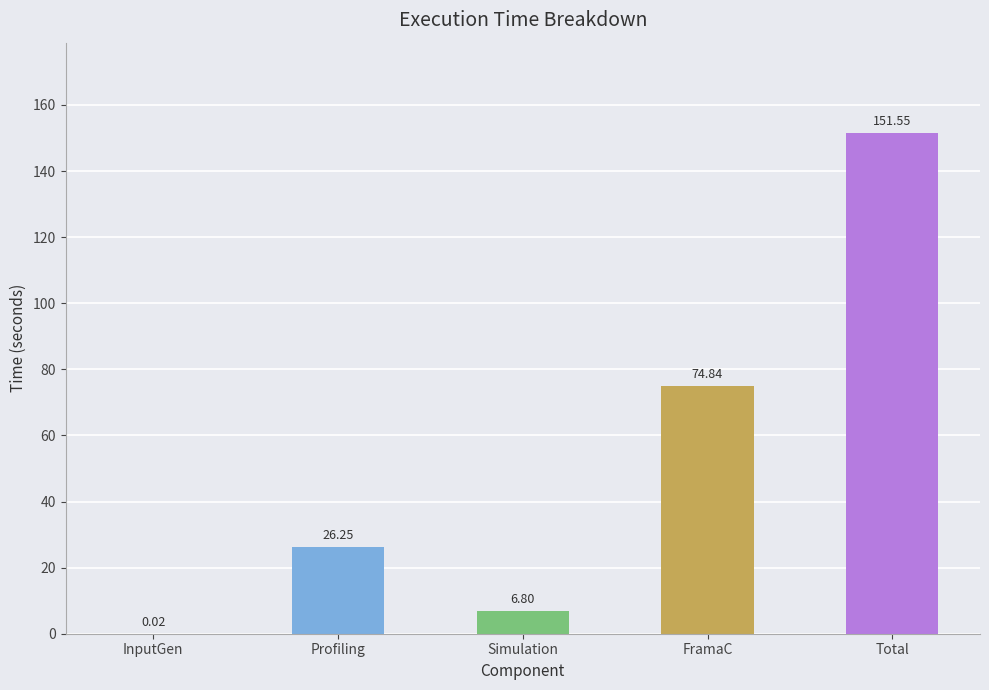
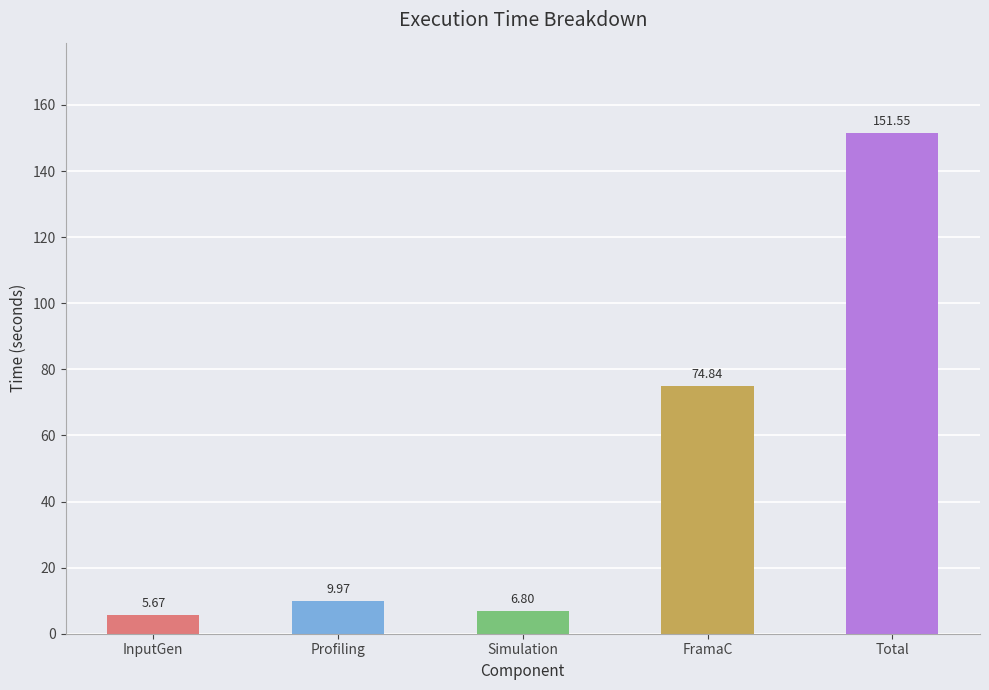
InputGen: 0.02 -> 5.67
Profiling: 26.25 -> 9.97
